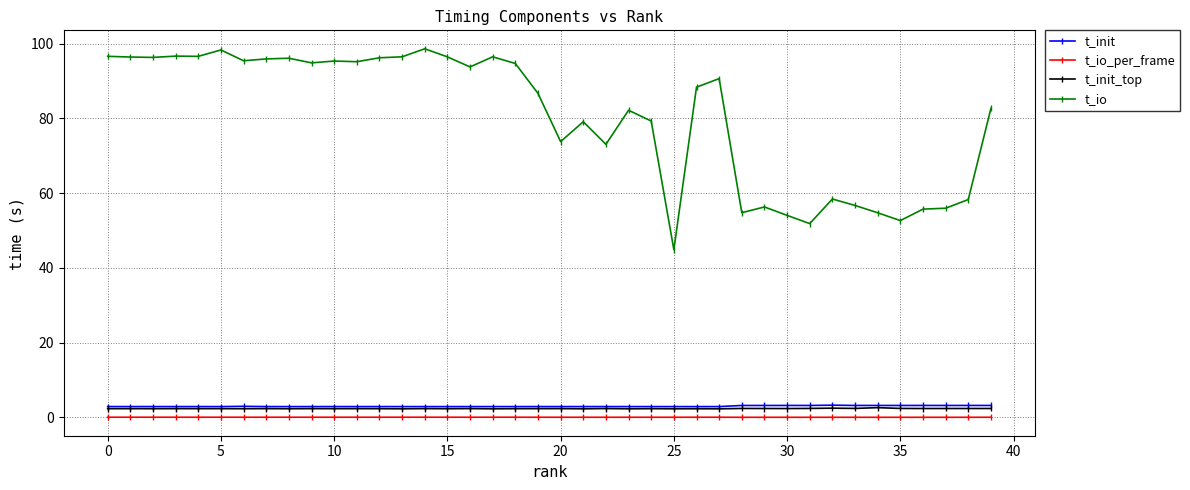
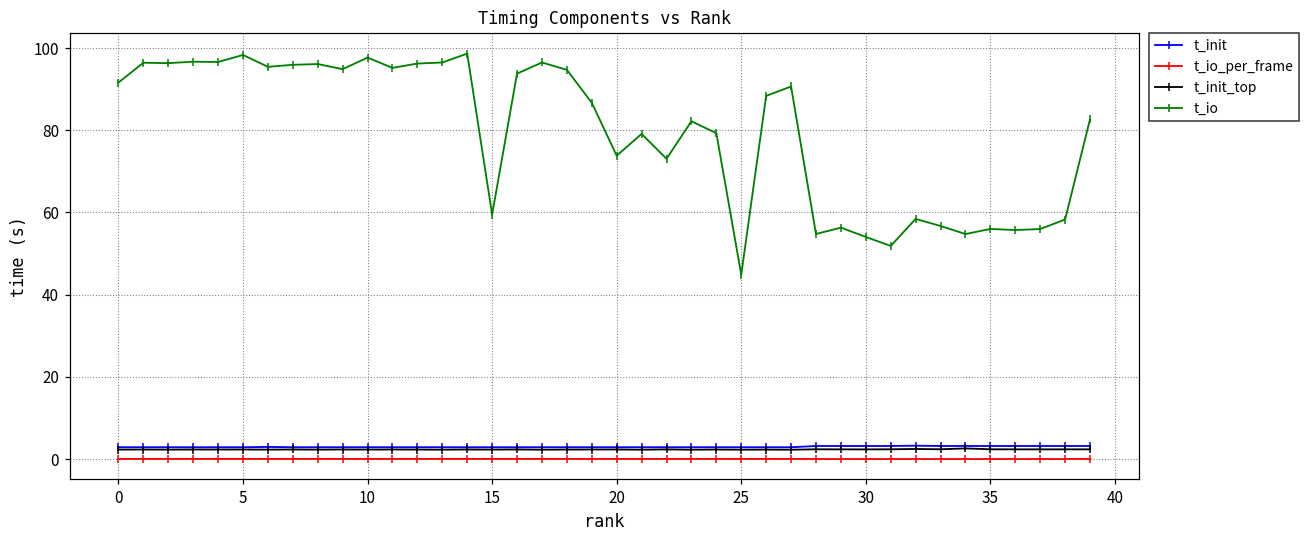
t_io, 0: 97 -> 92
t_io, 10: 95 -> 98
t_io, 15: 96 -> 60
t_io, 35: 53 -> 56
